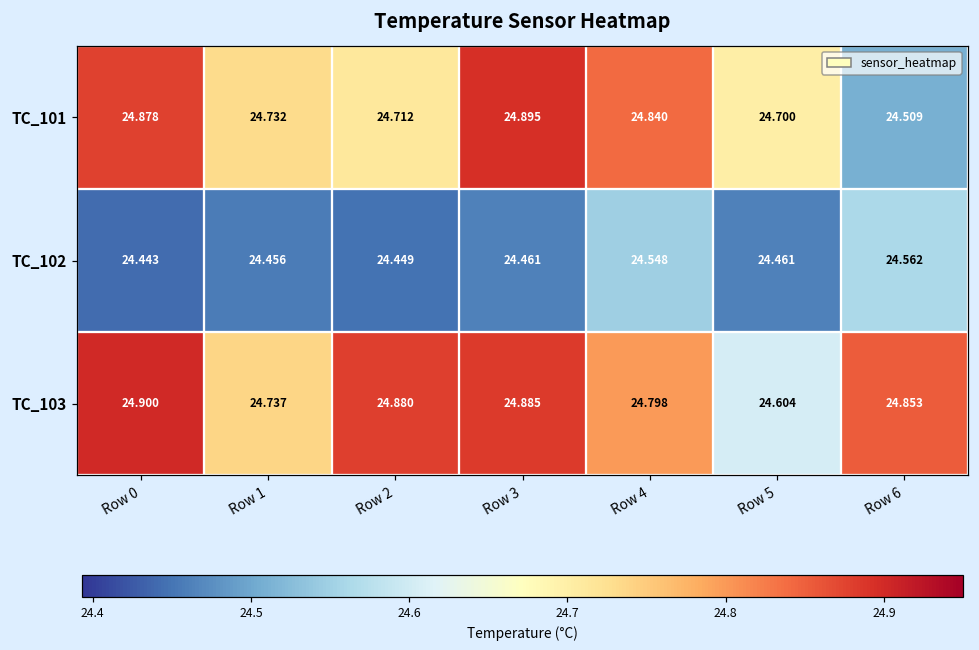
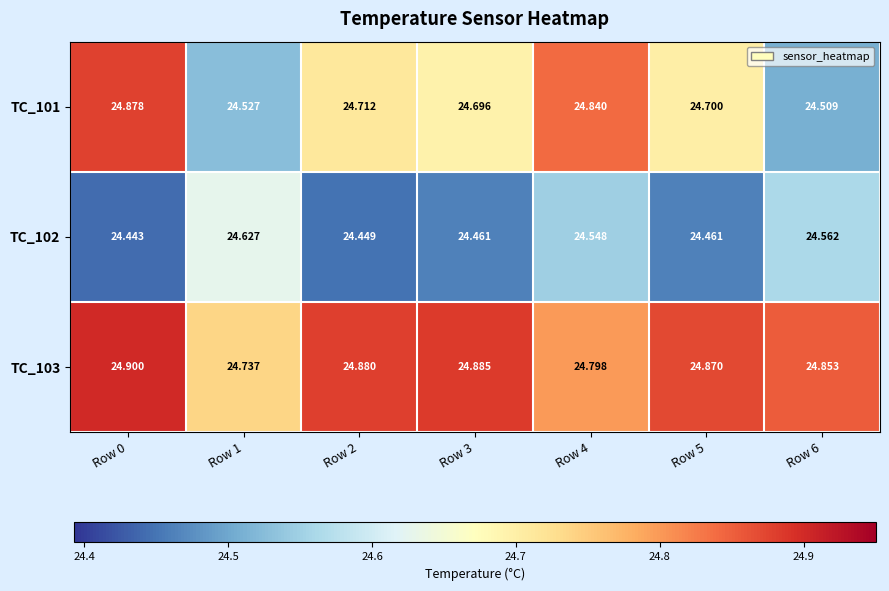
TC_101, Row 1: 24.732 -> 24.527
TC_101, Row 3: 24.895 -> 24.696
TC_102, Row 1: 24.456 -> 24.627
TC_103, Row 5: 24.604 -> 24.870
